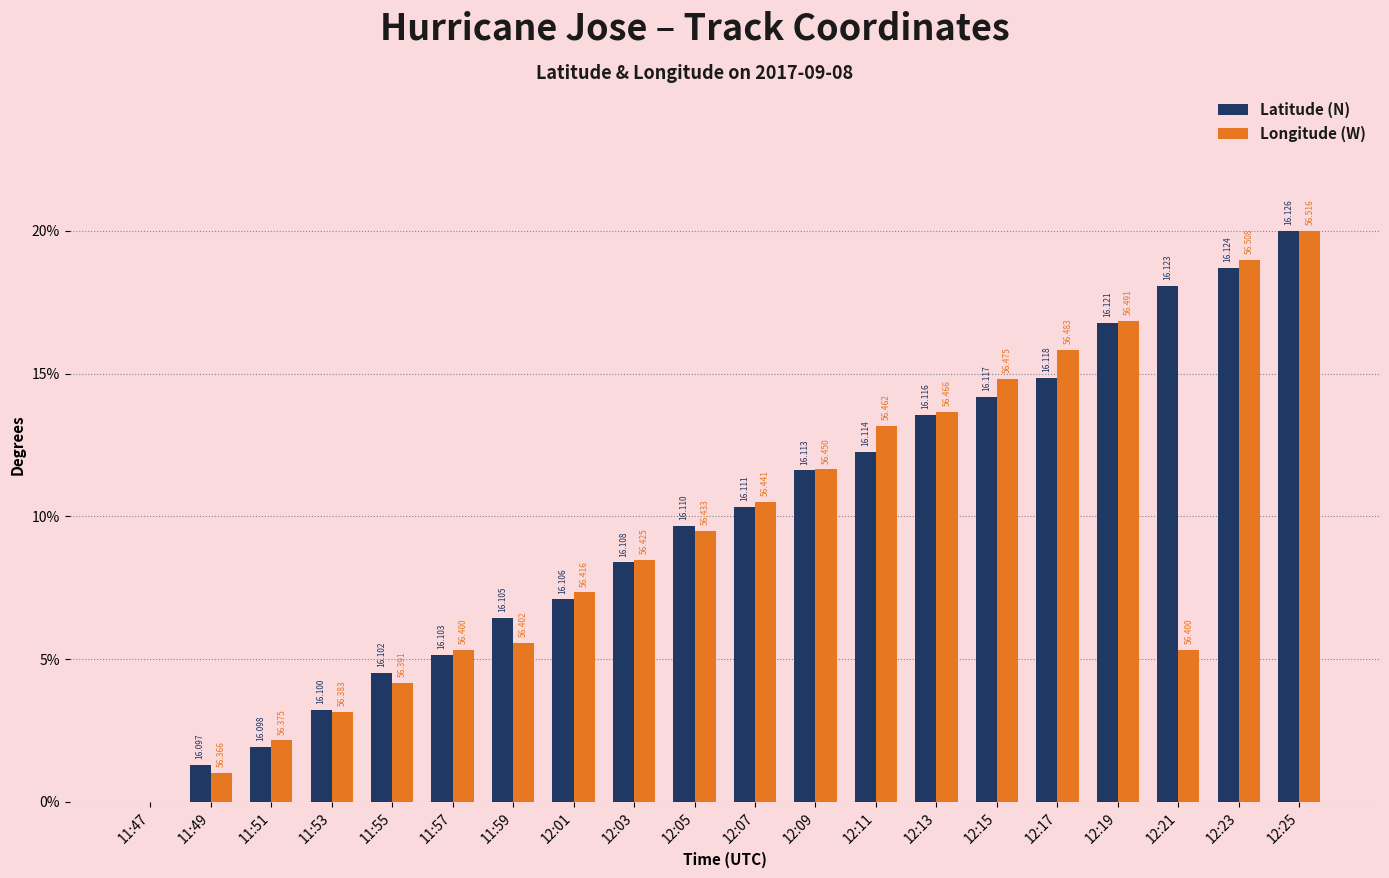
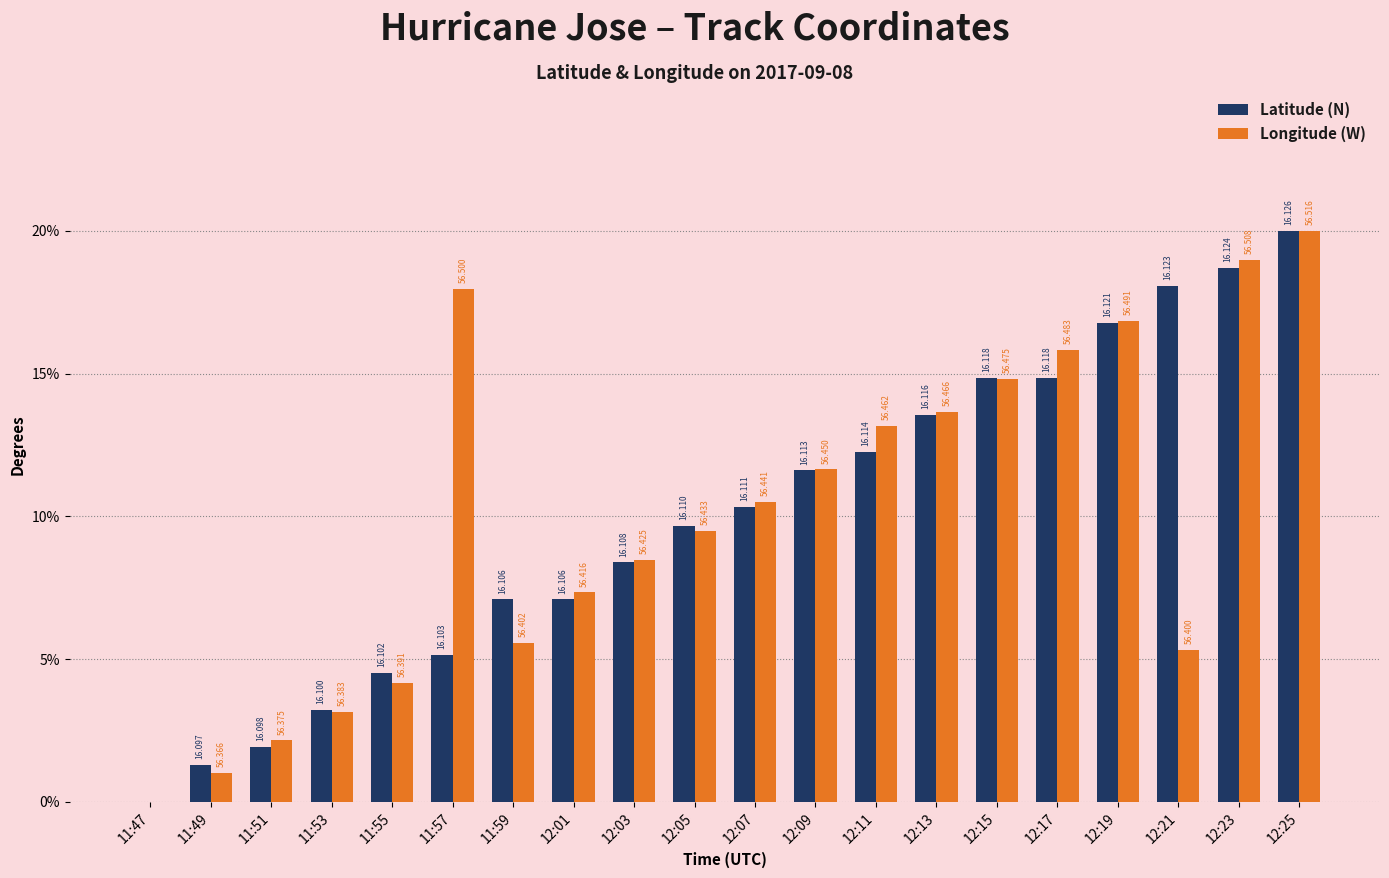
Longitude (W), 11:57: 56.400 -> 56.500
Latitude (N), 11:59: 16.105 -> 16.106
Latitude (N), 12:15: 16.117 -> 16.118
